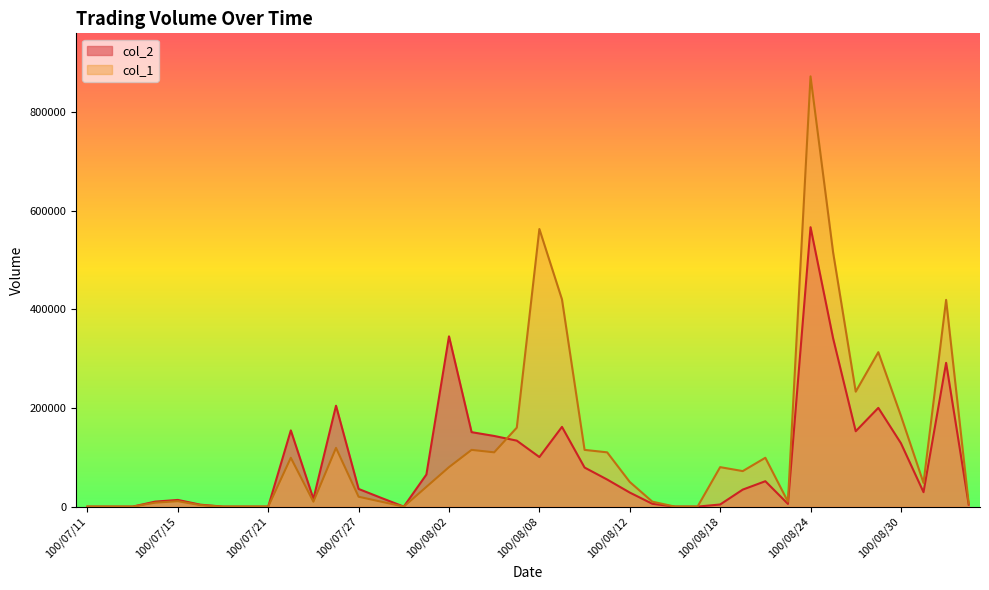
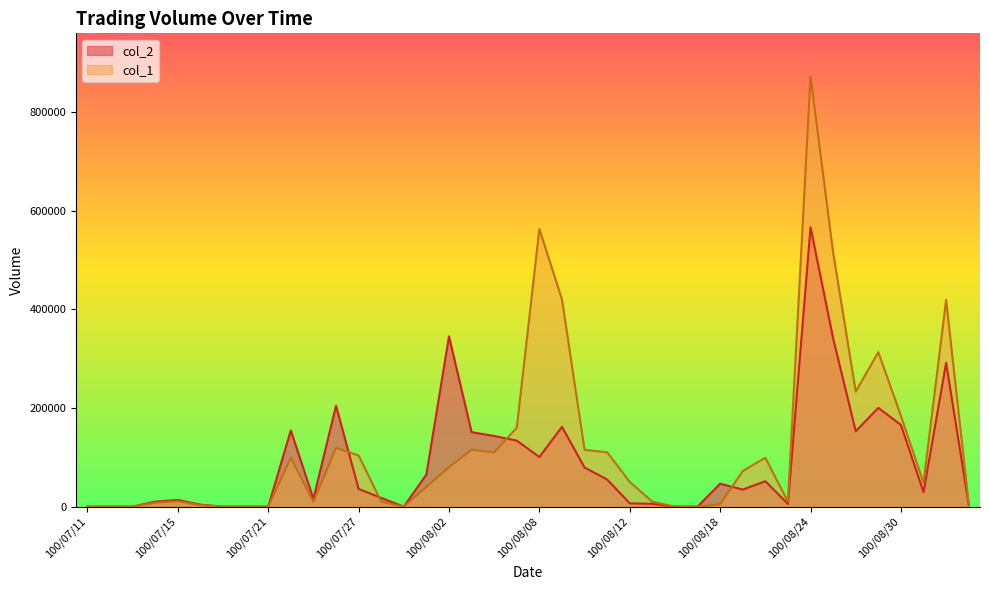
col_1, 100/07/27: 20000 -> 100000
col_2, 100/08/12: 30000 -> 10000
col_2, 100/08/18: 0 -> 50000
col_1, 100/08/18: 80000 -> 0
col_2, 100/08/30: 130000 -> 170000
